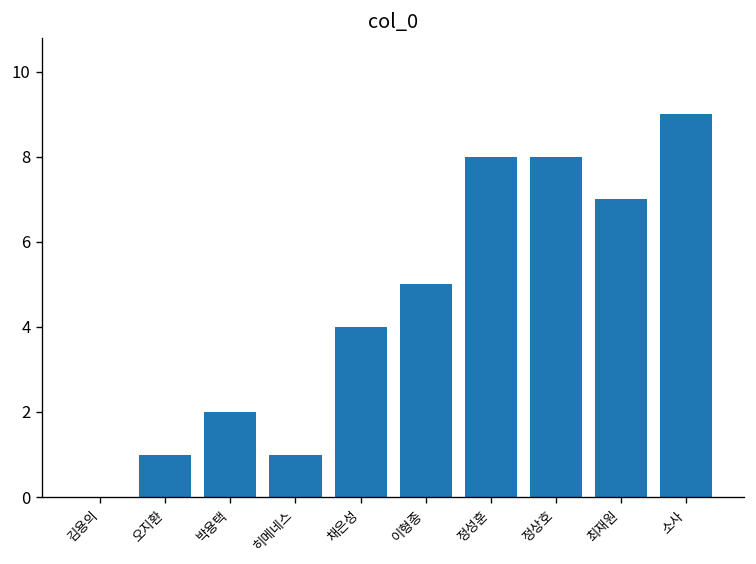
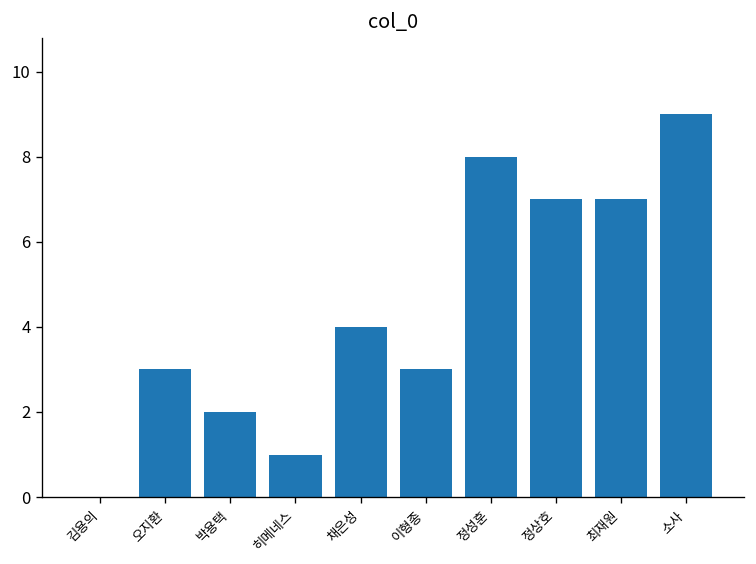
오지환: 1 -> 3
이형종: 5 -> 3
정상호: 8 -> 7
